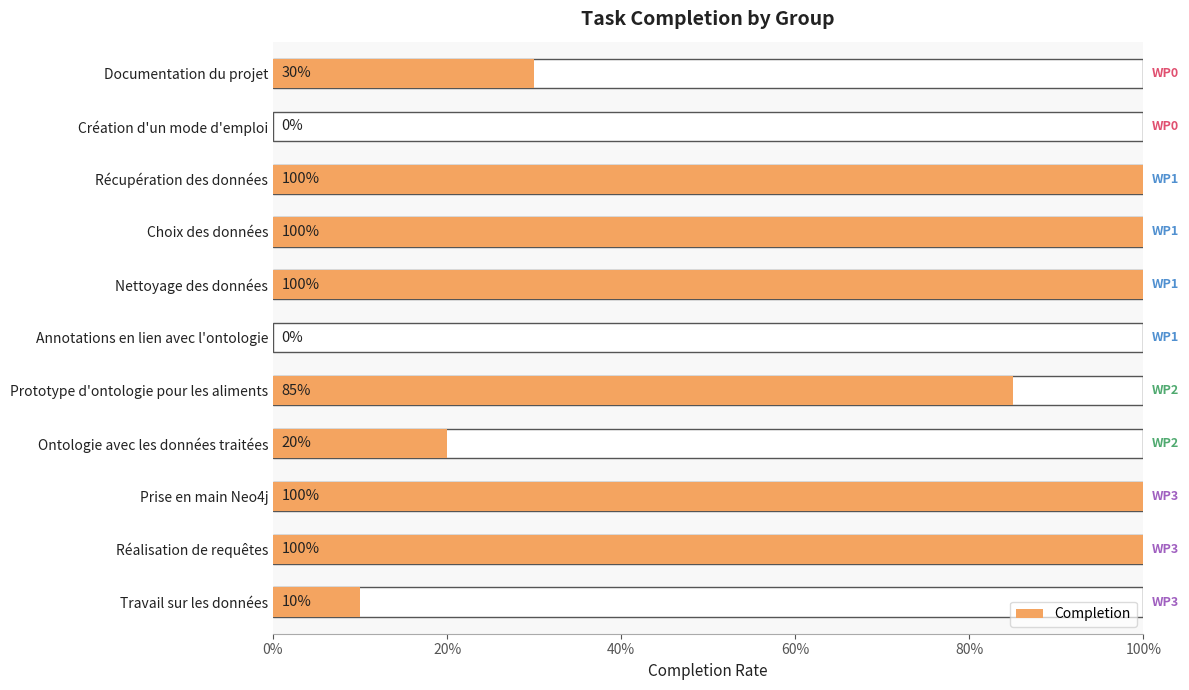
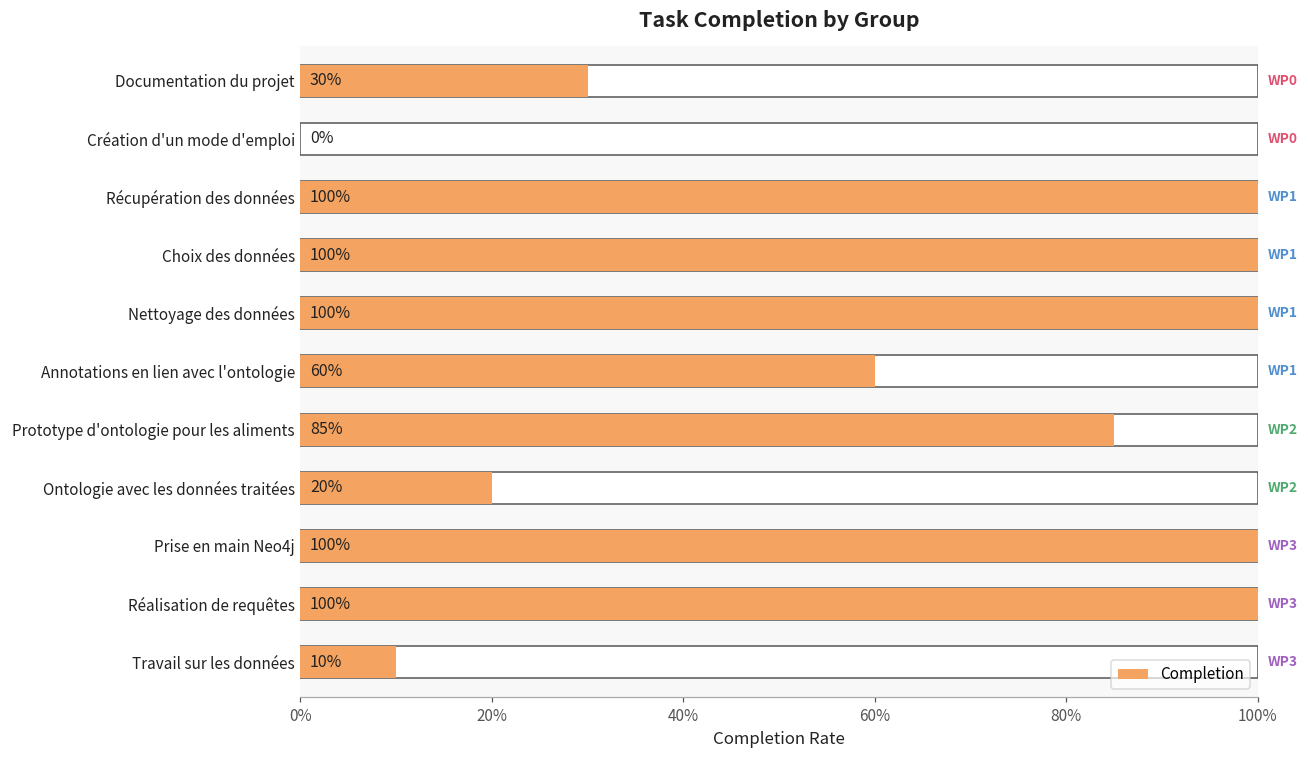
Completion, Annotations en lien avec l'ontologie: 0% -> 60%
